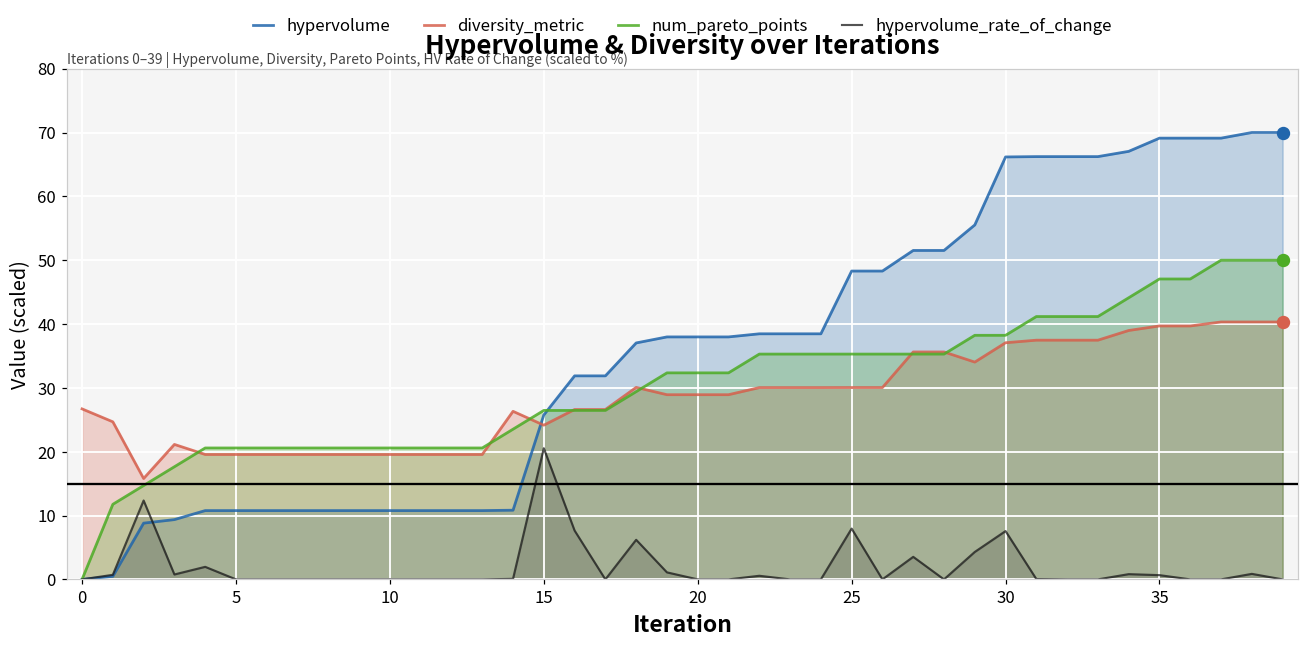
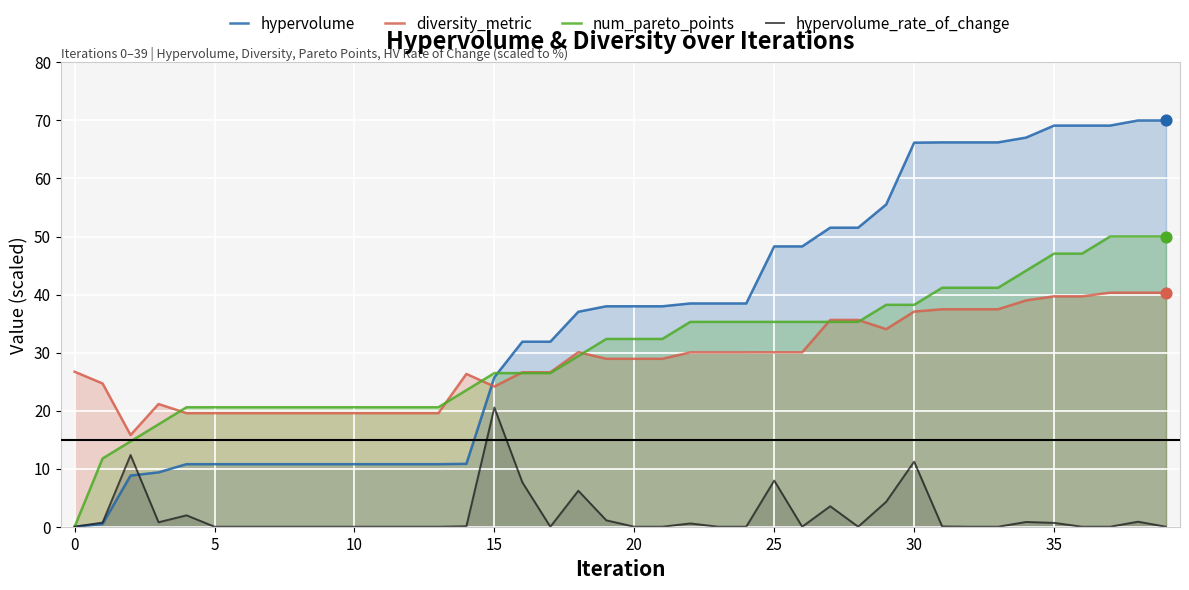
hypervolume_rate_of_change, 30: 8 -> 11
